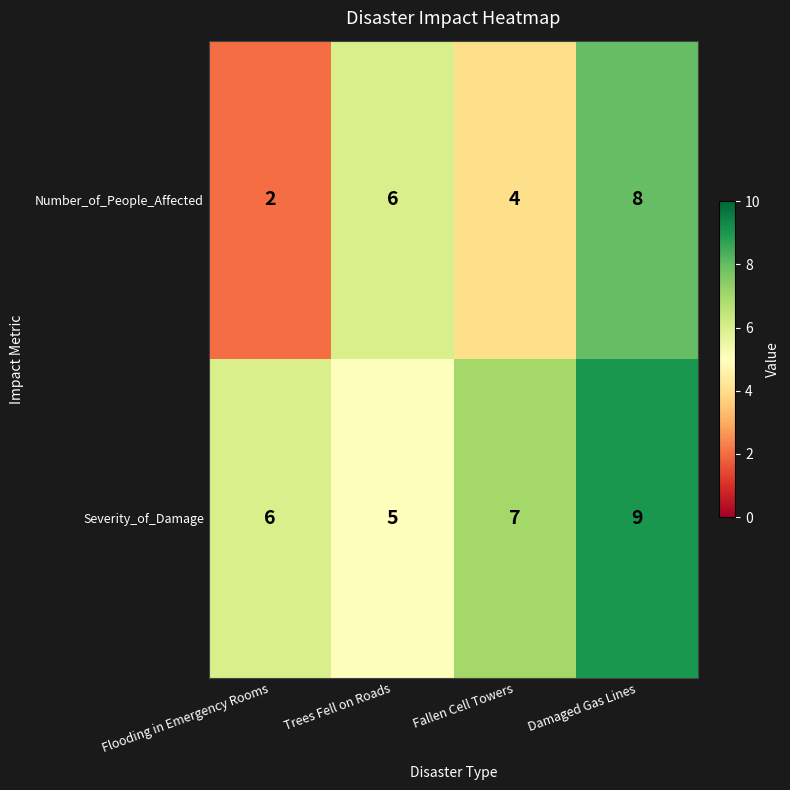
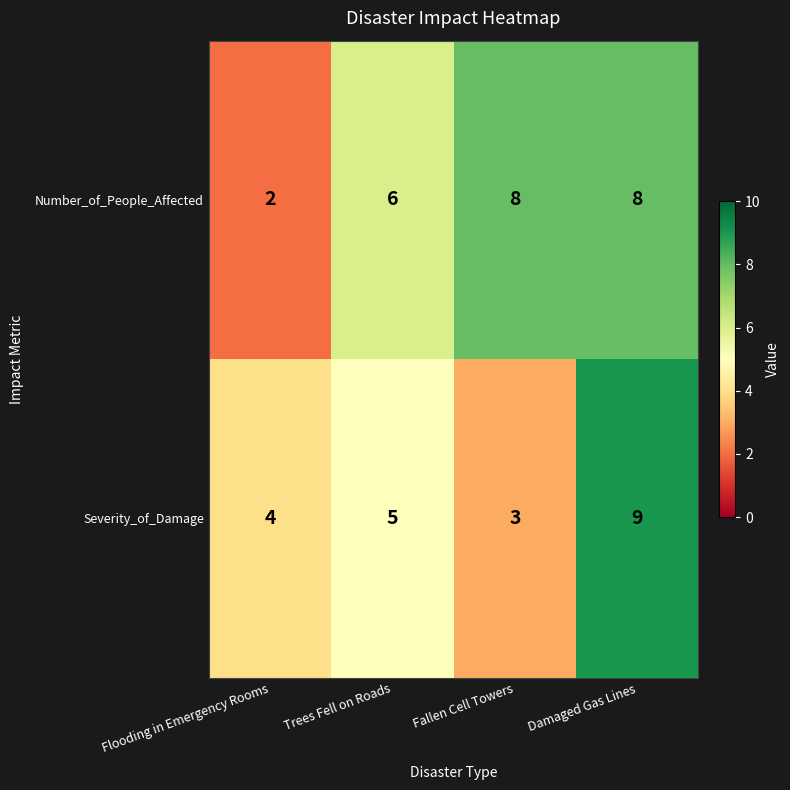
Number_of_People_Affected, Fallen Cell Towers: 4 -> 8
Severity_of_Damage, Flooding in Emergency Rooms: 6 -> 4
Severity_of_Damage, Fallen Cell Towers: 7 -> 3
